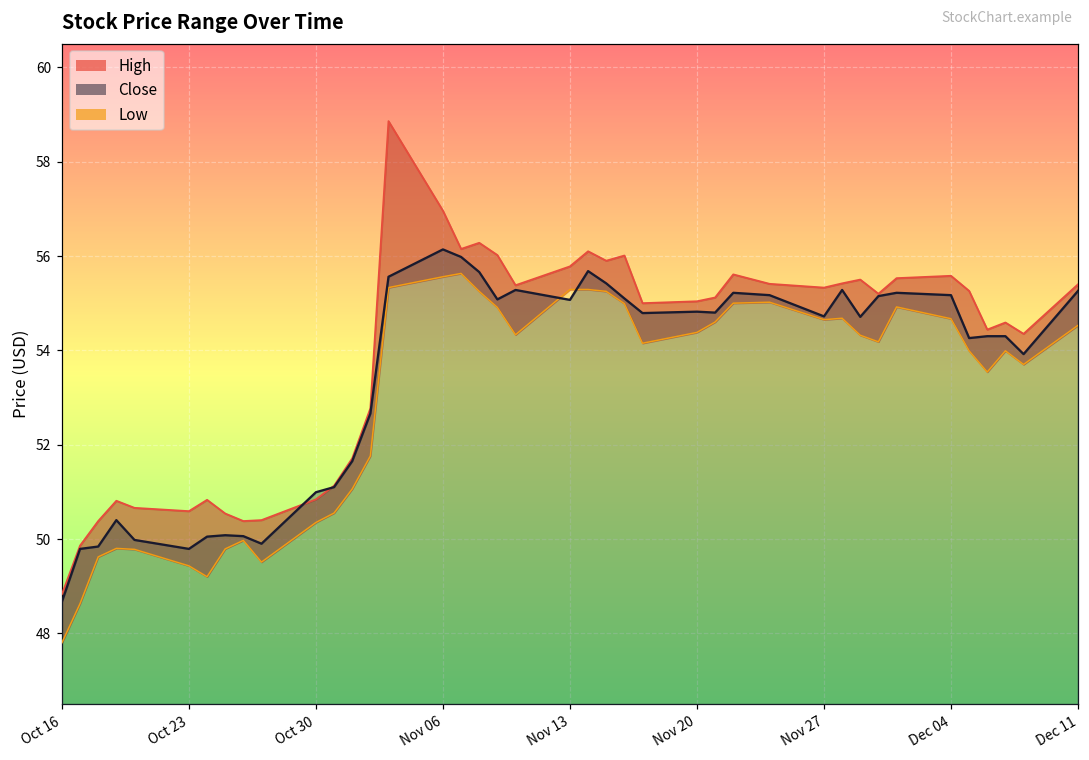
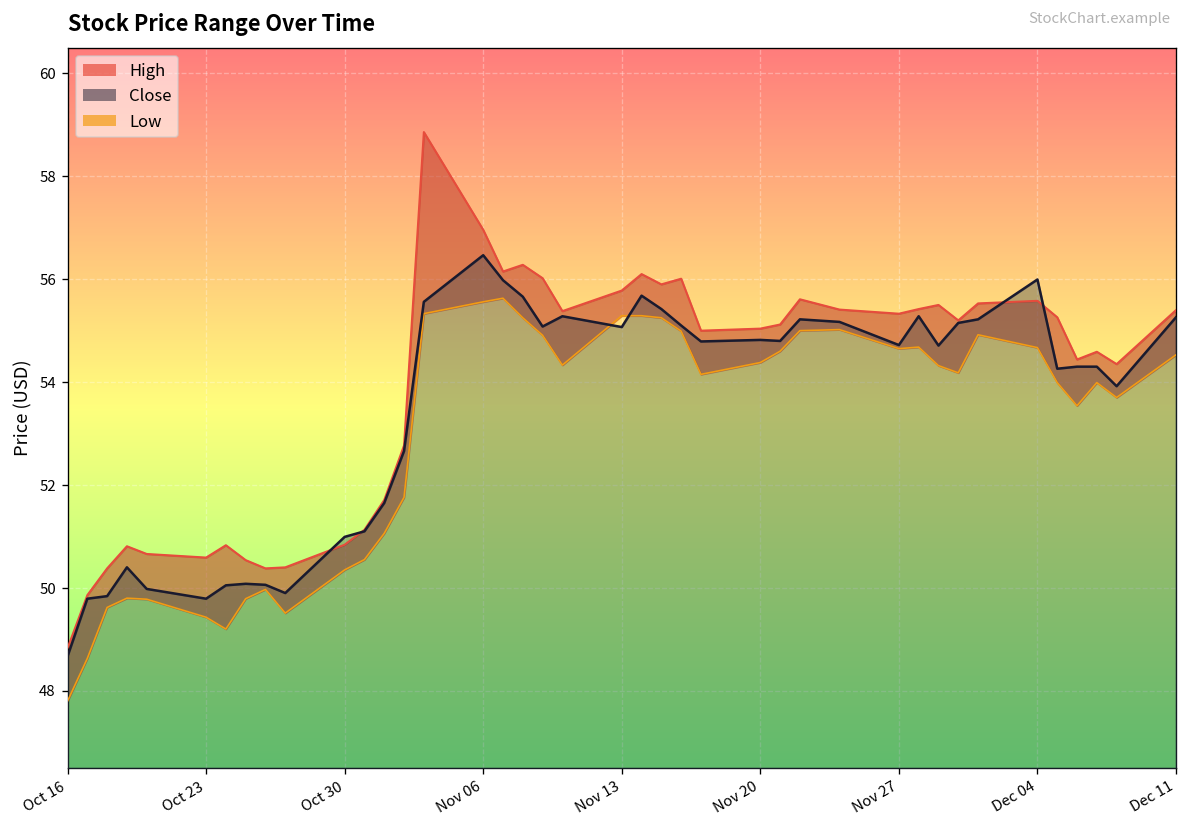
Close, Nov 06: 56.1 -> 56.5
Close, Dec 04: 55.2 -> 56.0
